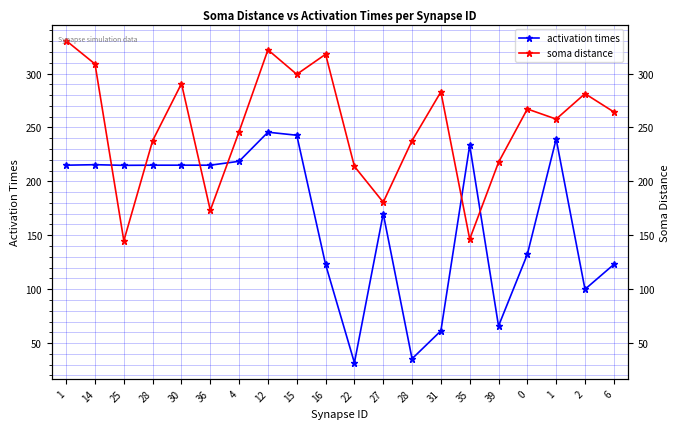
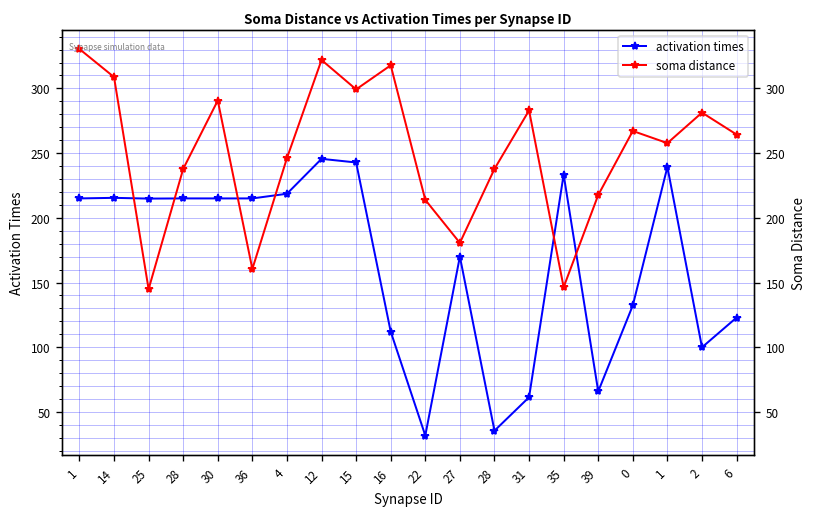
soma distance, 36: 173 -> 160
activation times, 16: 123 -> 112
